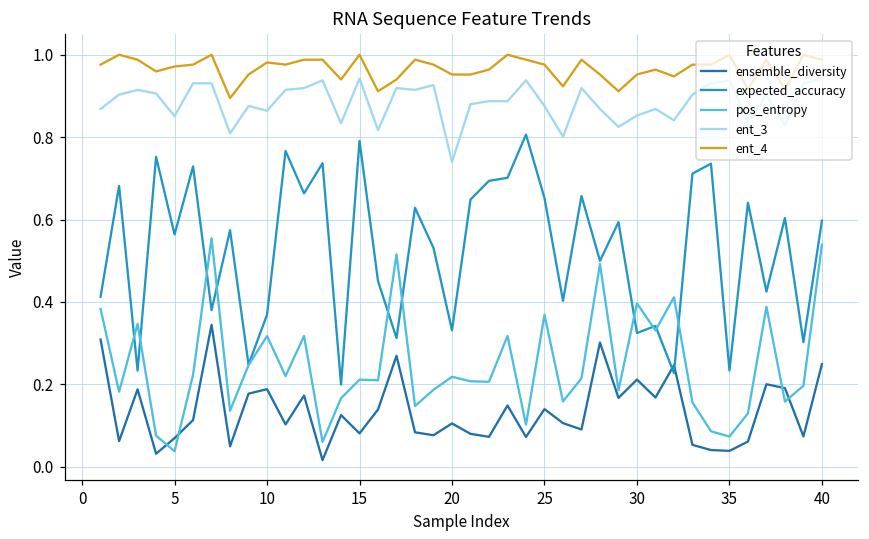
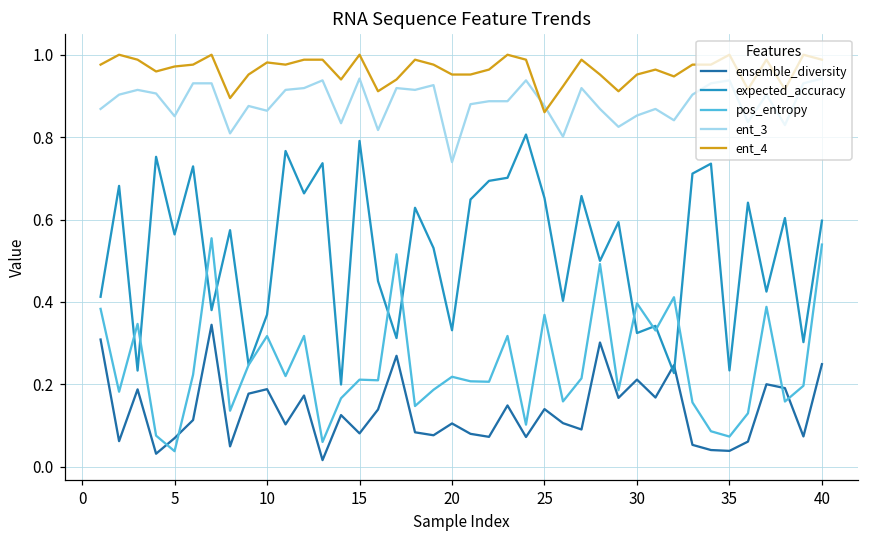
ent_4, 25: 0.98 -> 0.86
